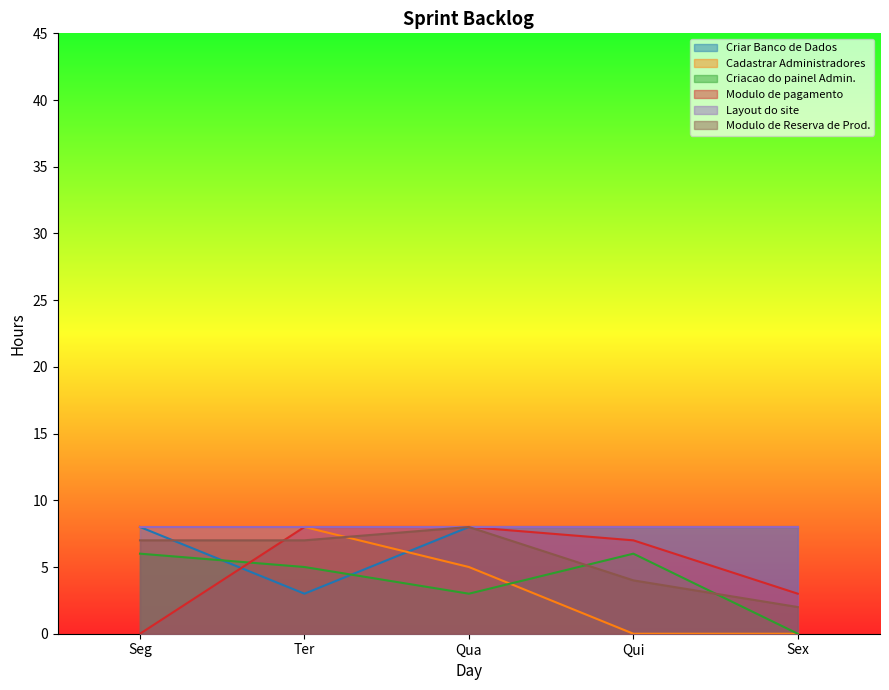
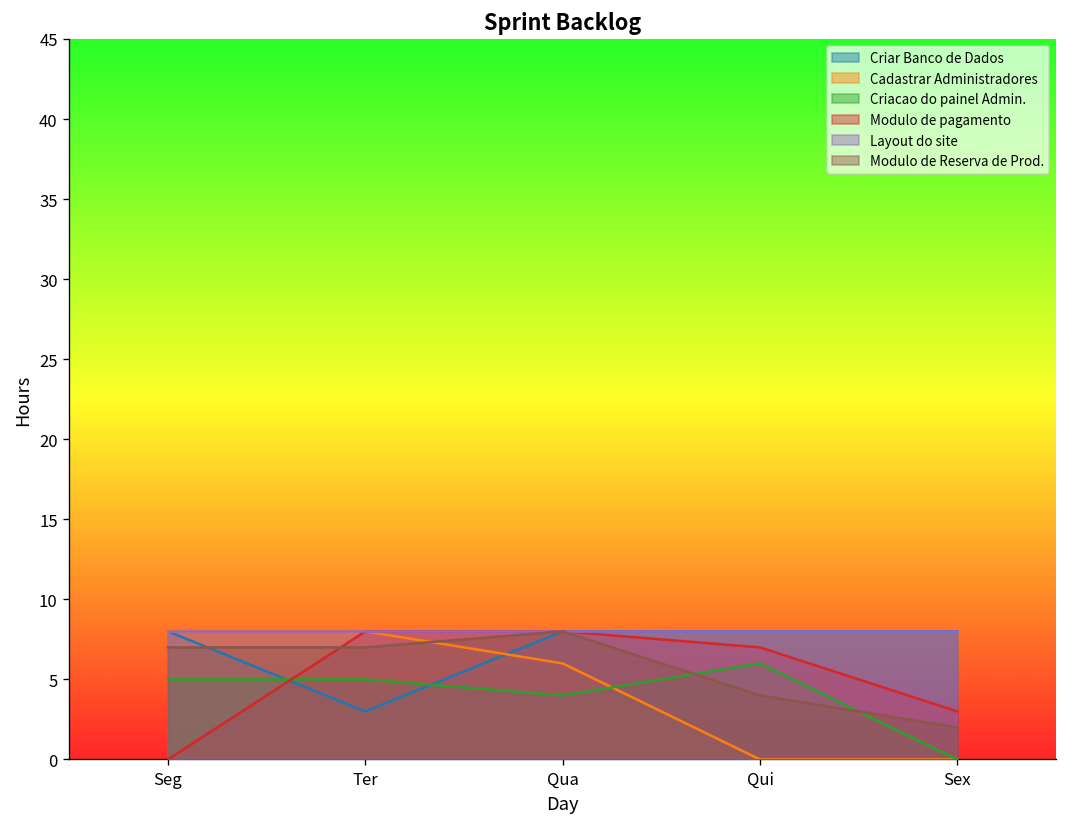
Criacao do painel Admin., Seg: 6 -> 5
Cadastrar Administradores, Qua: 5 -> 6
Criacao do painel Admin., Qua: 3 -> 4
